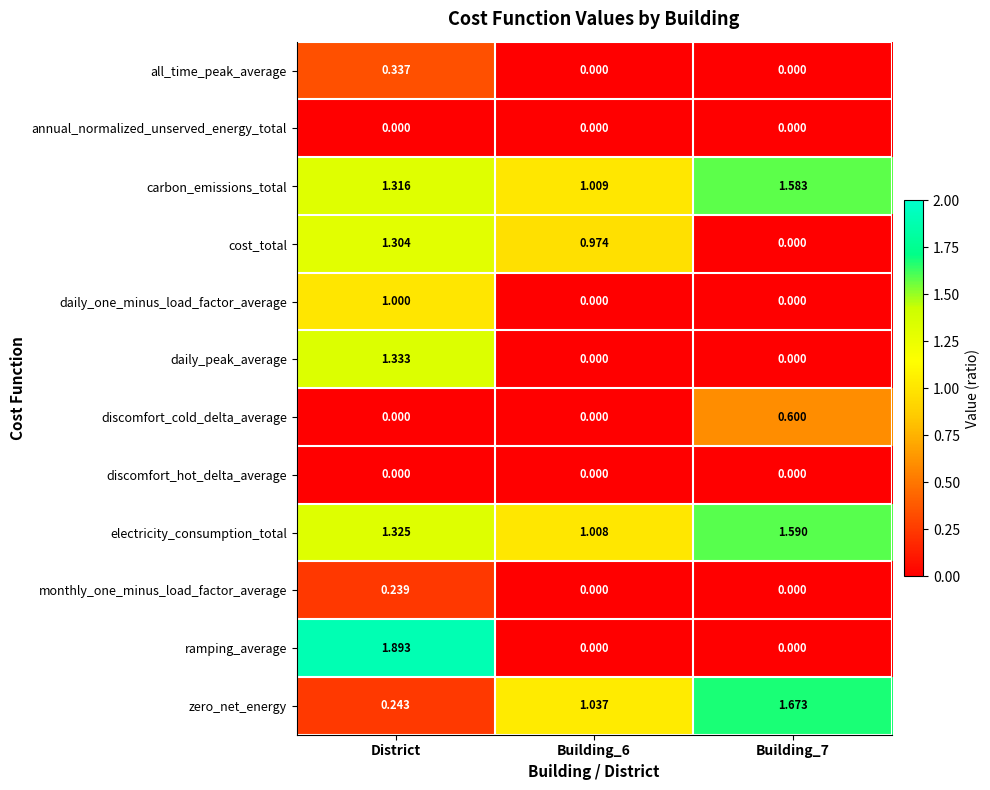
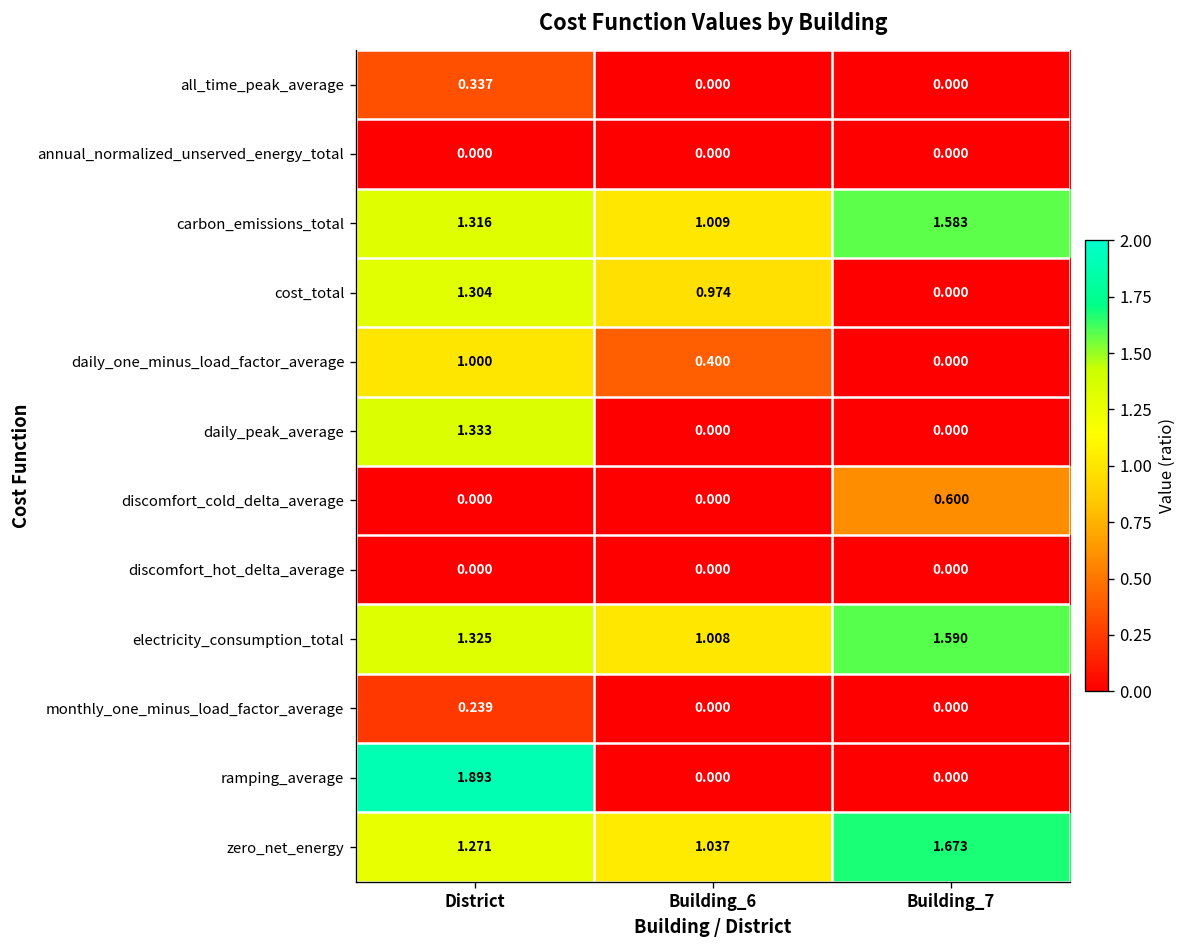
daily_one_minus_load_factor_average, Building_6: 0.000 -> 0.400
zero_net_energy, District: 0.243 -> 1.271
